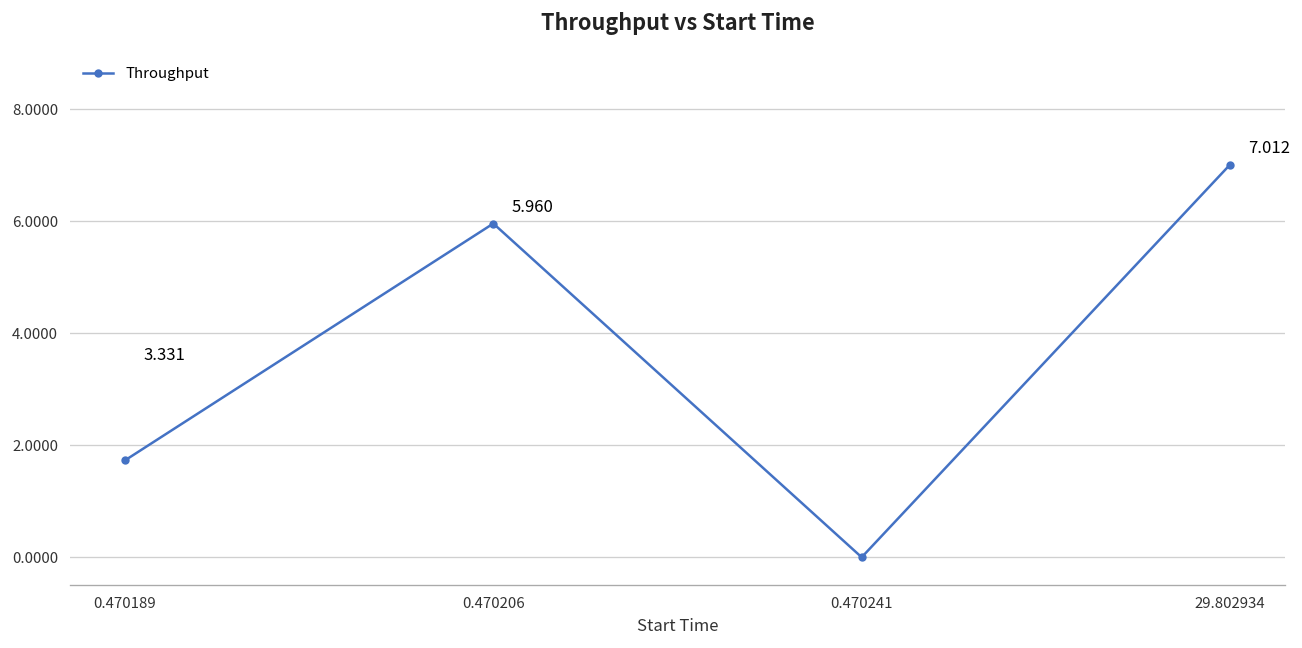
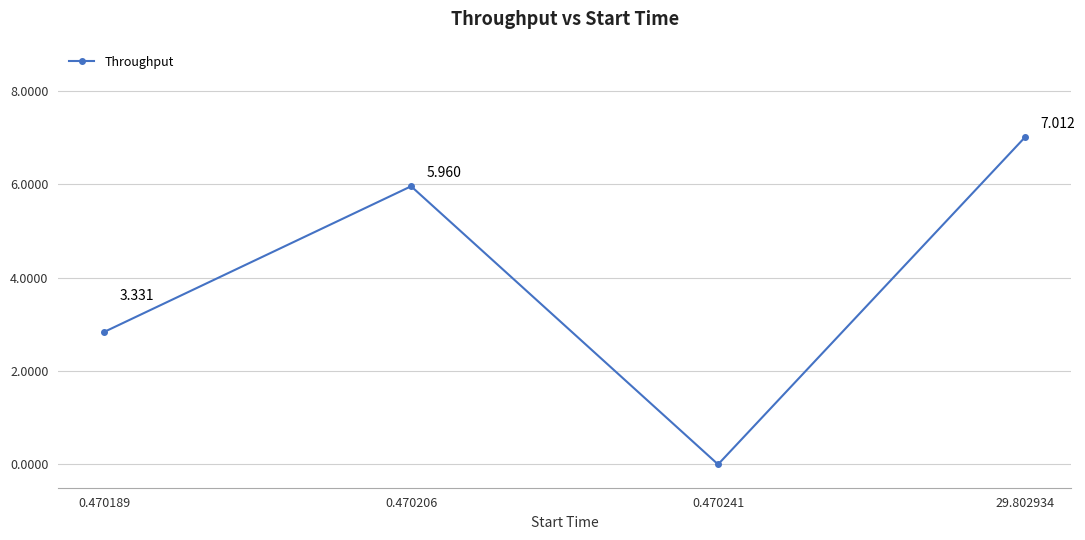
0.470189: 1.7 -> 2.8
